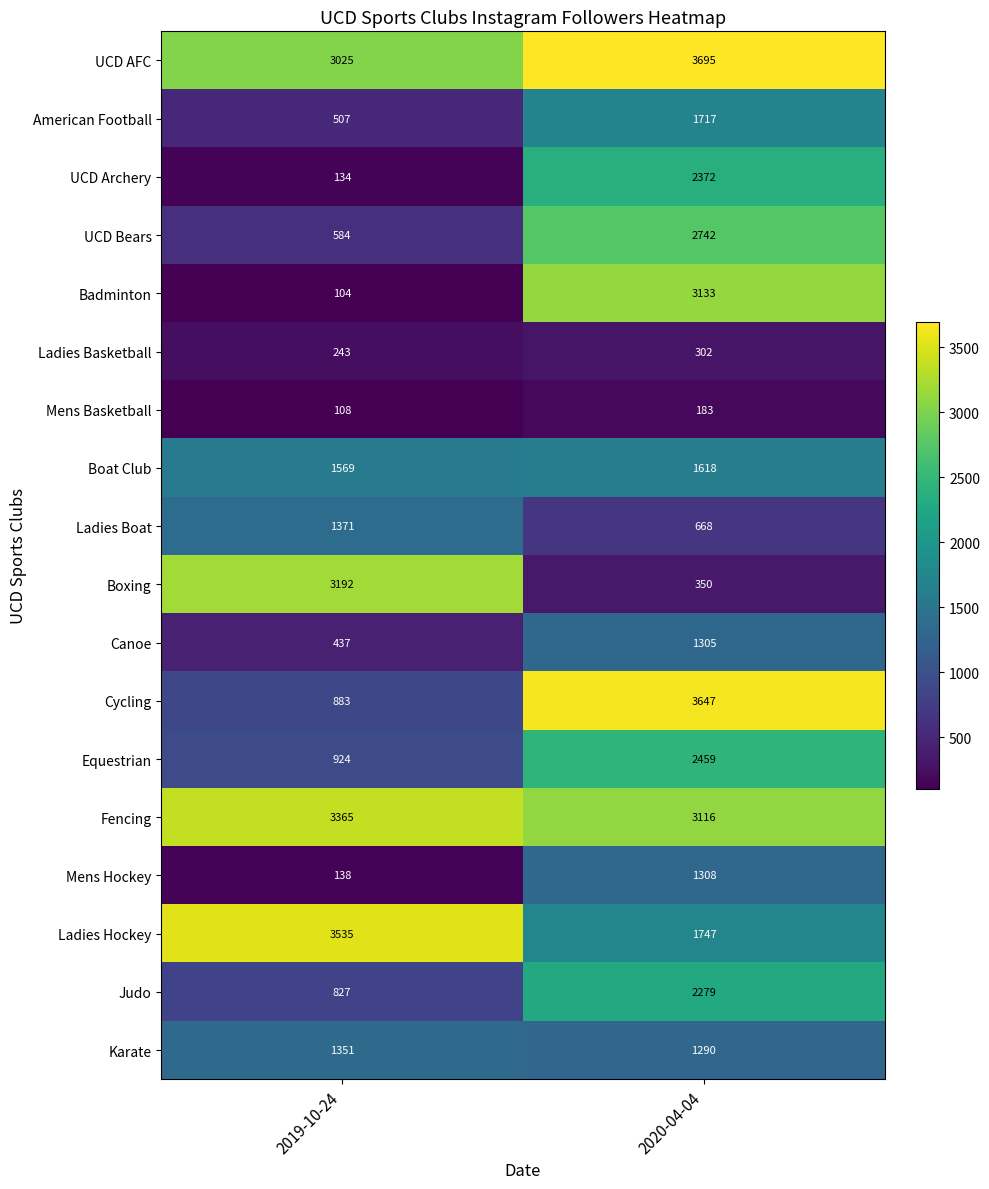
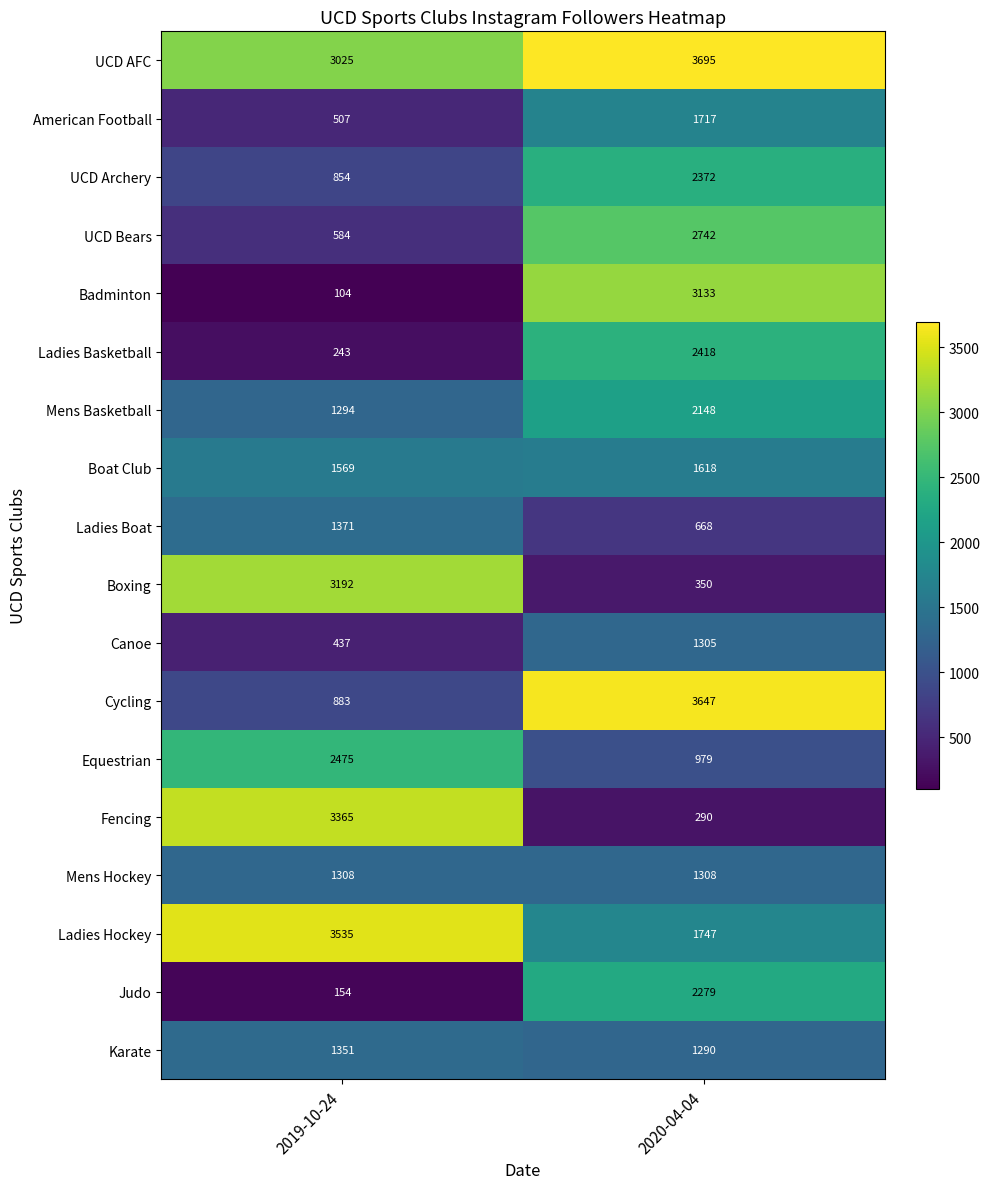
UCD Archery, 2019-10-24: 134 -> 854
Ladies Basketball, 2020-04-04: 302 -> 2418
Mens Basketball, 2019-10-24: 108 -> 1294
Mens Basketball, 2020-04-04: 183 -> 2148
Equestrian, 2019-10-24: 924 -> 2475
Equestrian, 2020-04-04: 2459 -> 979
Fencing, 2020-04-04: 3116 -> 290
Mens Hockey, 2019-10-24: 138 -> 1308
Judo, 2019-10-24: 827 -> 154
